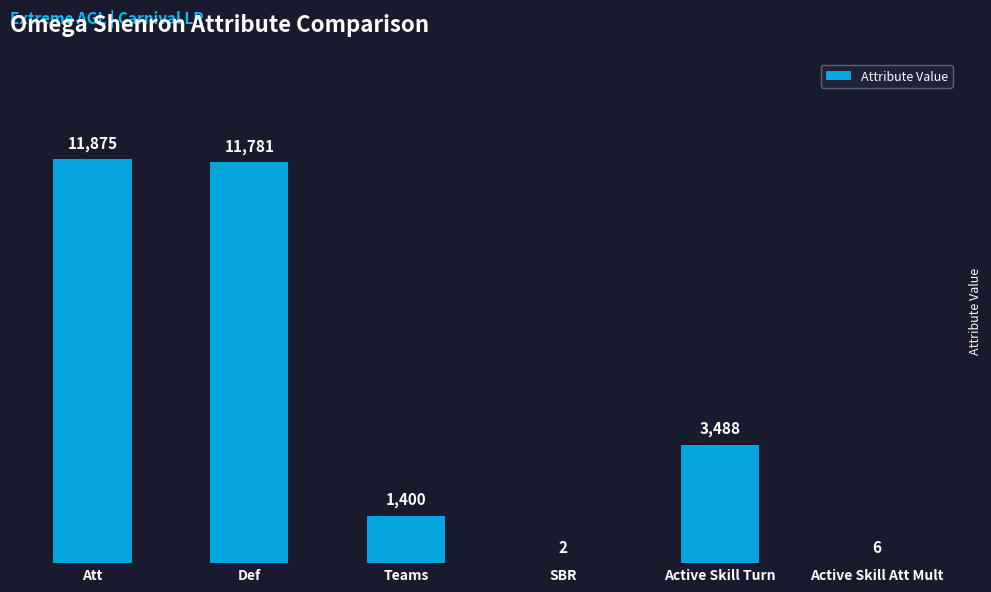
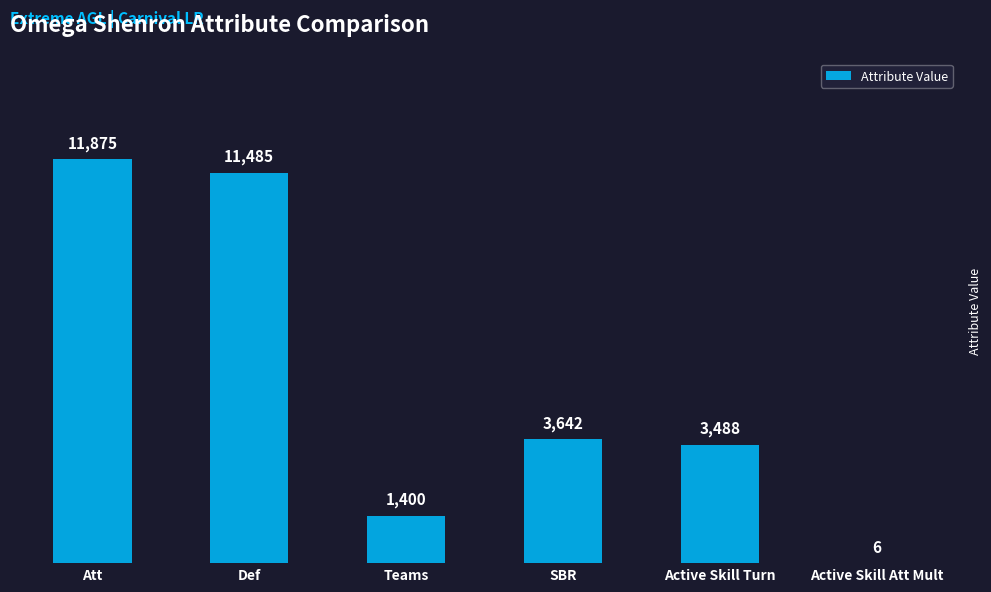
Def: 11,781 -> 11,485
SBR: 2 -> 3,642
